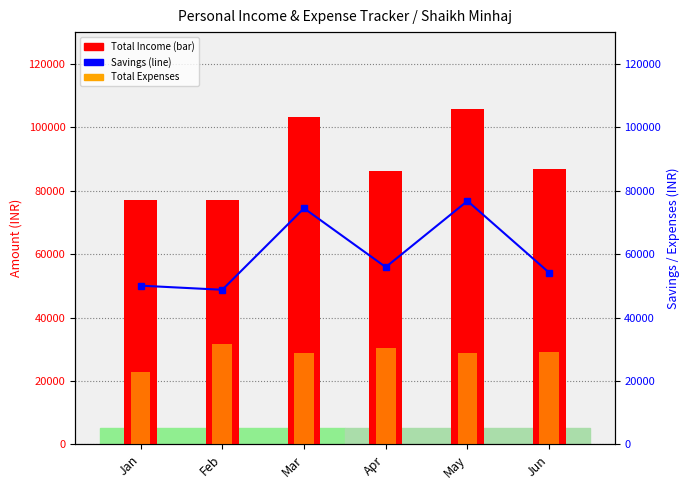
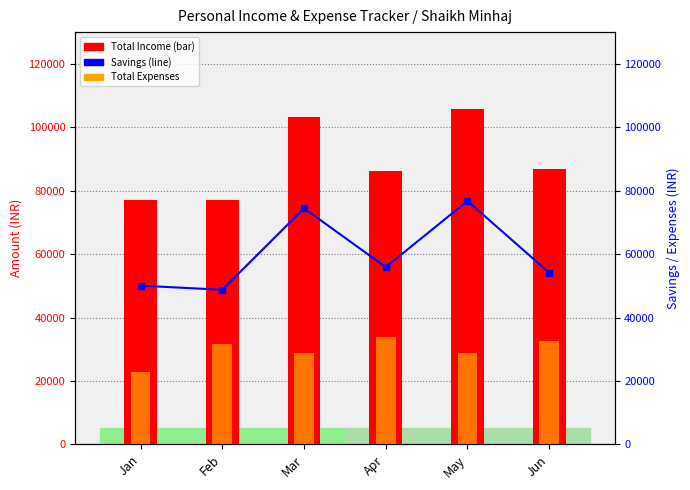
Total Expenses, Apr: 30000 -> 34000
Total Expenses, Jun: 29000 -> 33000
